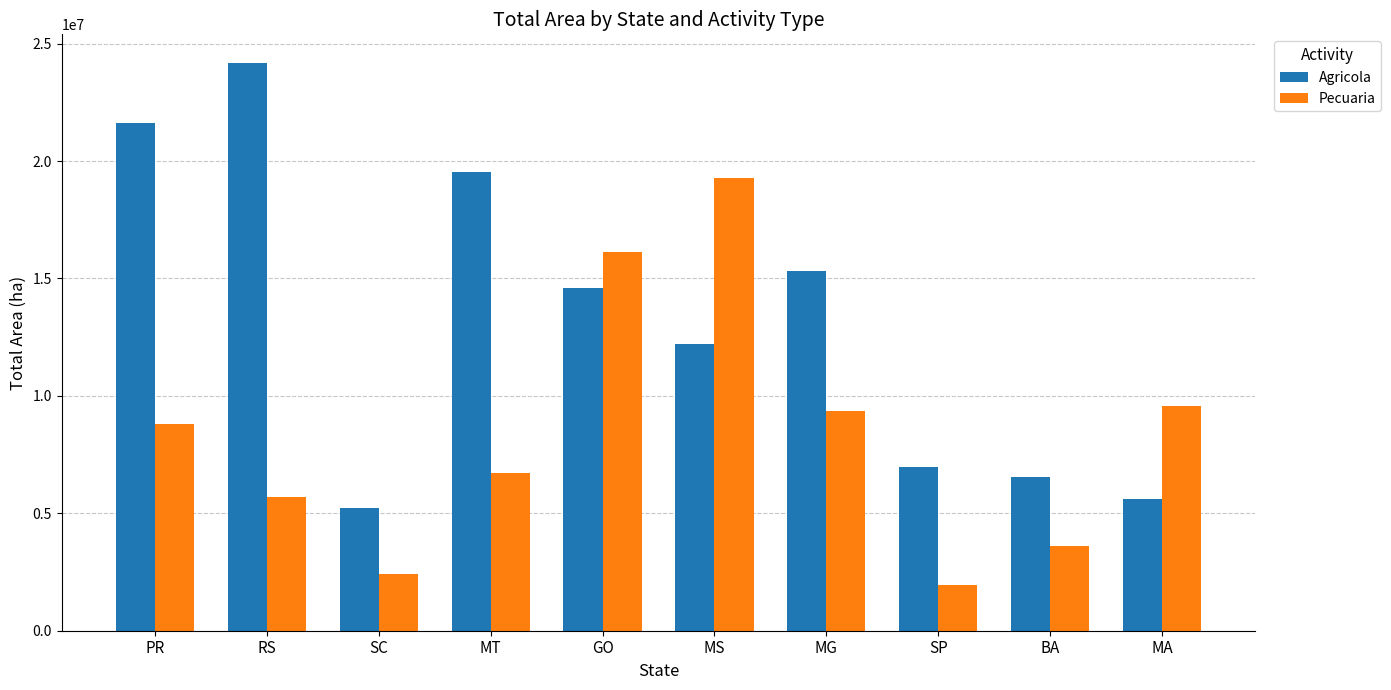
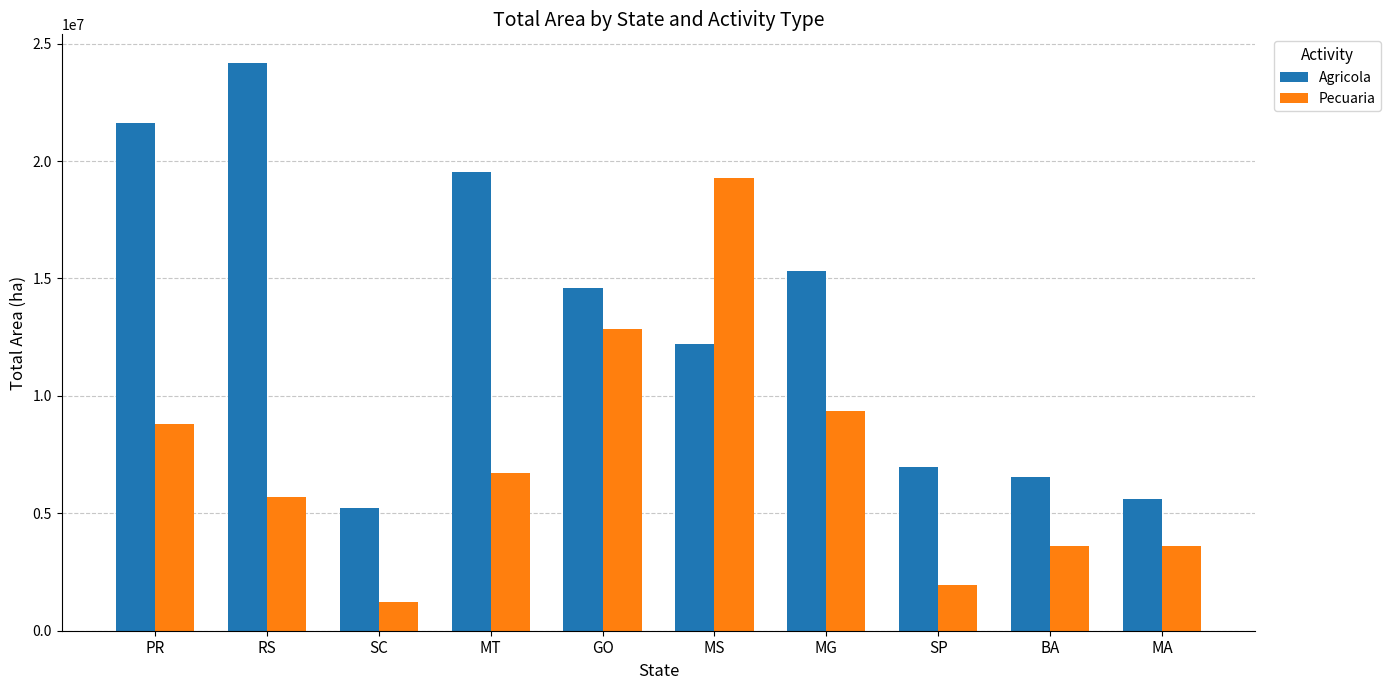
Pecuaria, SC: 2400000 -> 1200000
Pecuaria, GO: 16100000 -> 12900000
Pecuaria, MA: 9600000 -> 3600000
